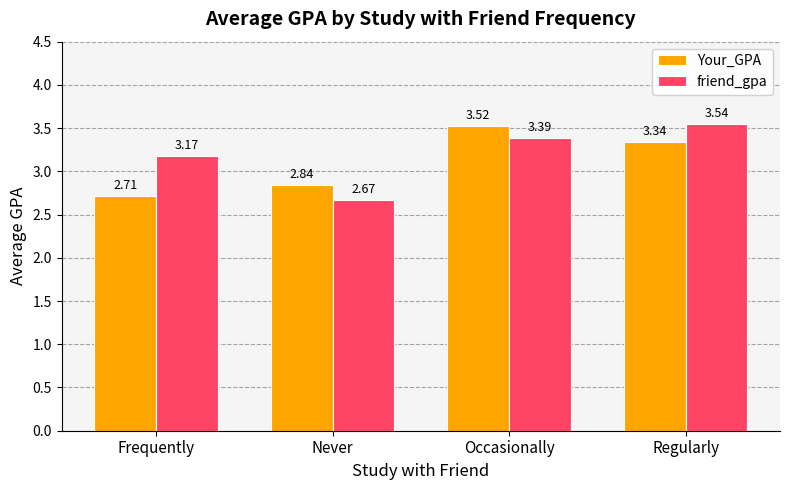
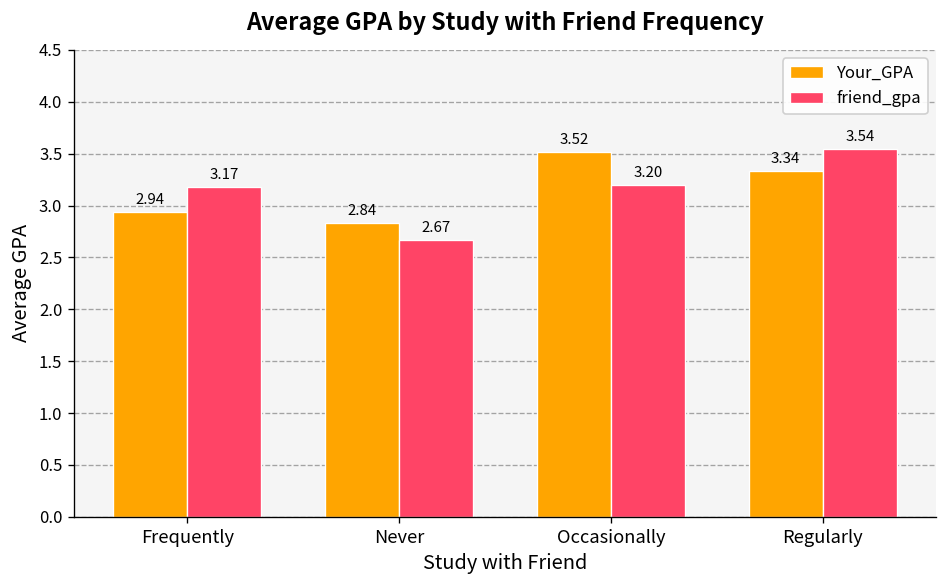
Your_GPA, Frequently: 2.71 -> 2.94
friend_gpa, Occasionally: 3.39 -> 3.20
